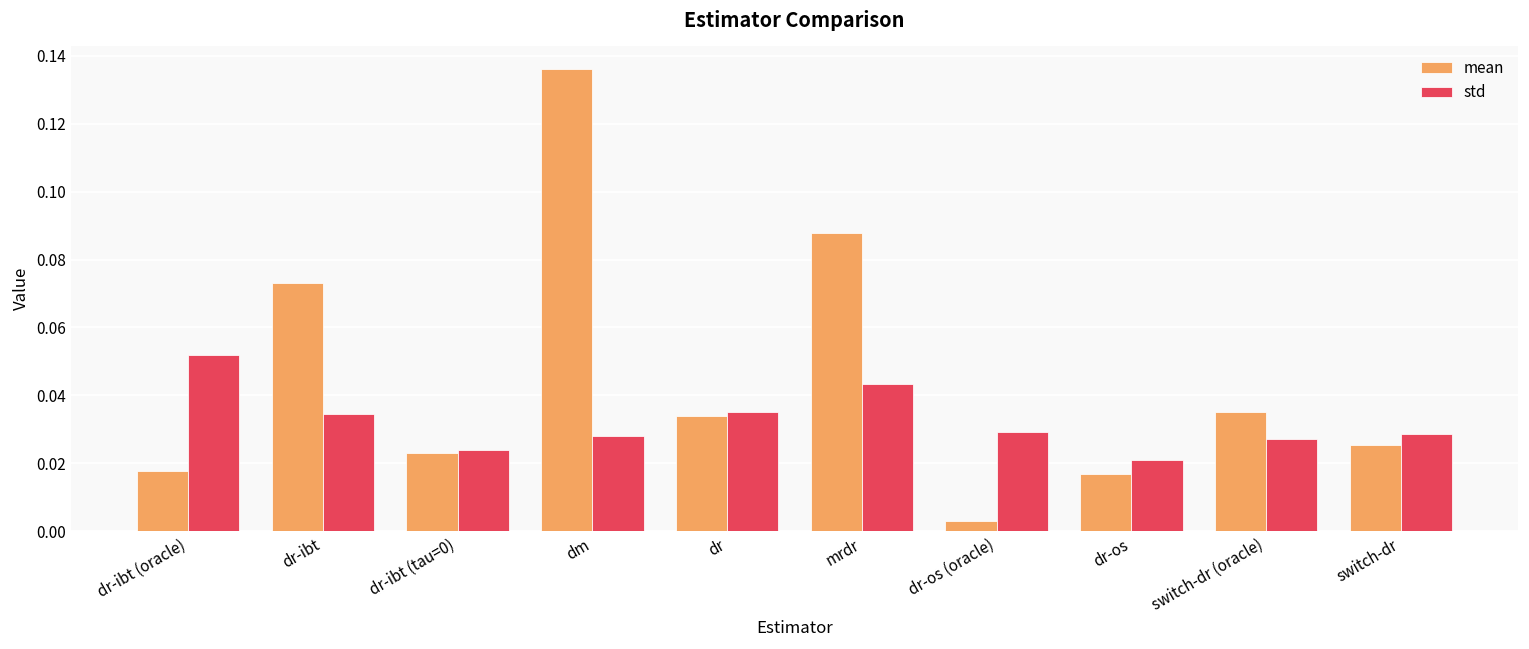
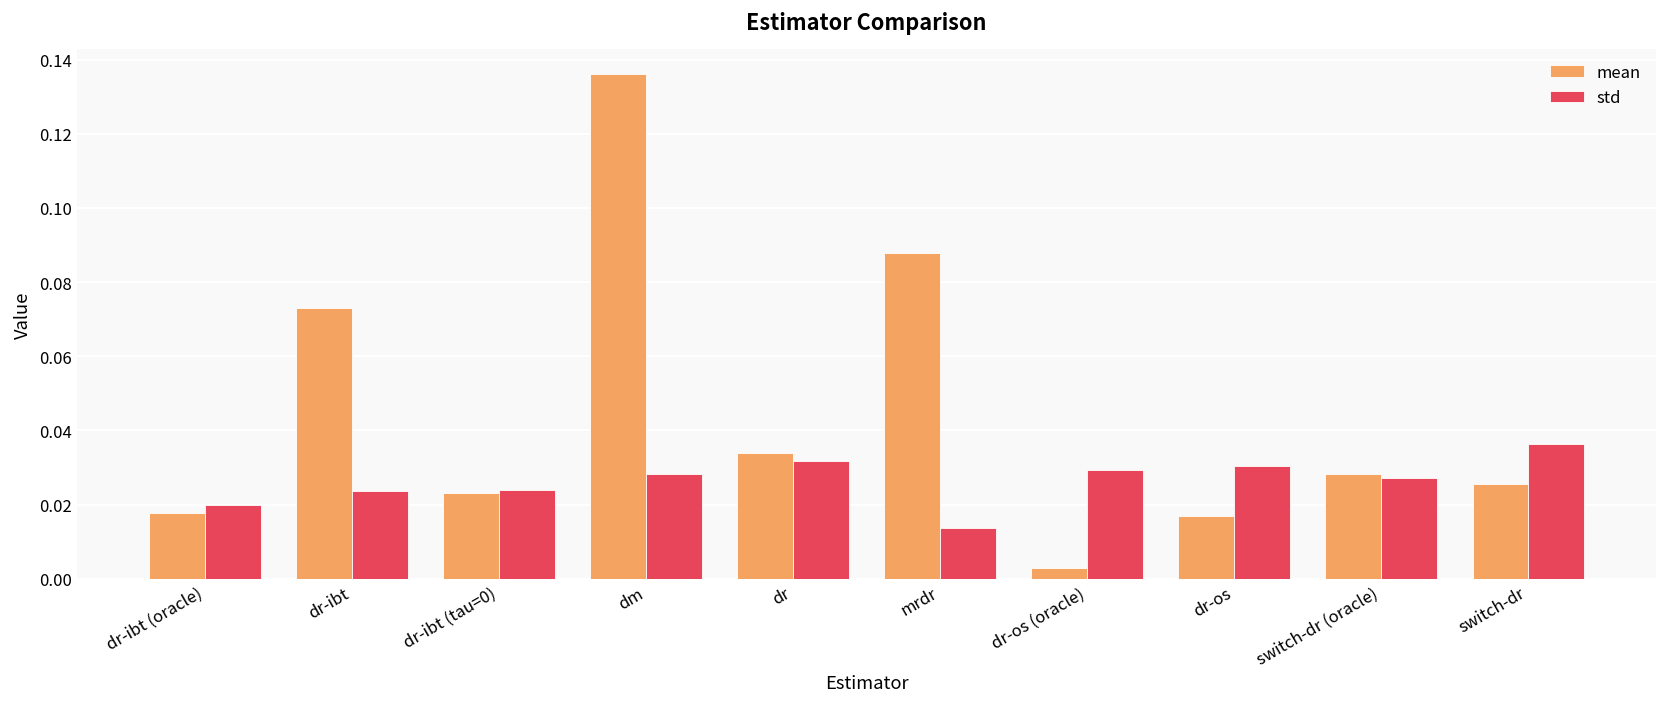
std, dr-ibt (oracle): 0.052 -> 0.020
std, dr-ibt: 0.035 -> 0.024
std, dr: 0.035 -> 0.032
std, mrdr: 0.043 -> 0.014
std, dr-os: 0.021 -> 0.030
mean, switch-dr (oracle): 0.035 -> 0.028
std, switch-dr: 0.029 -> 0.036
